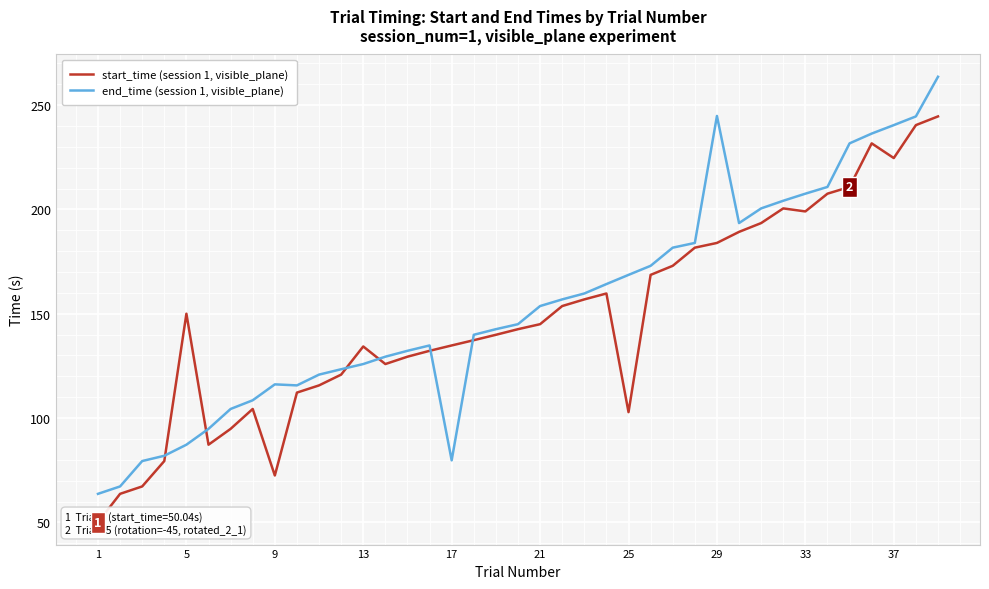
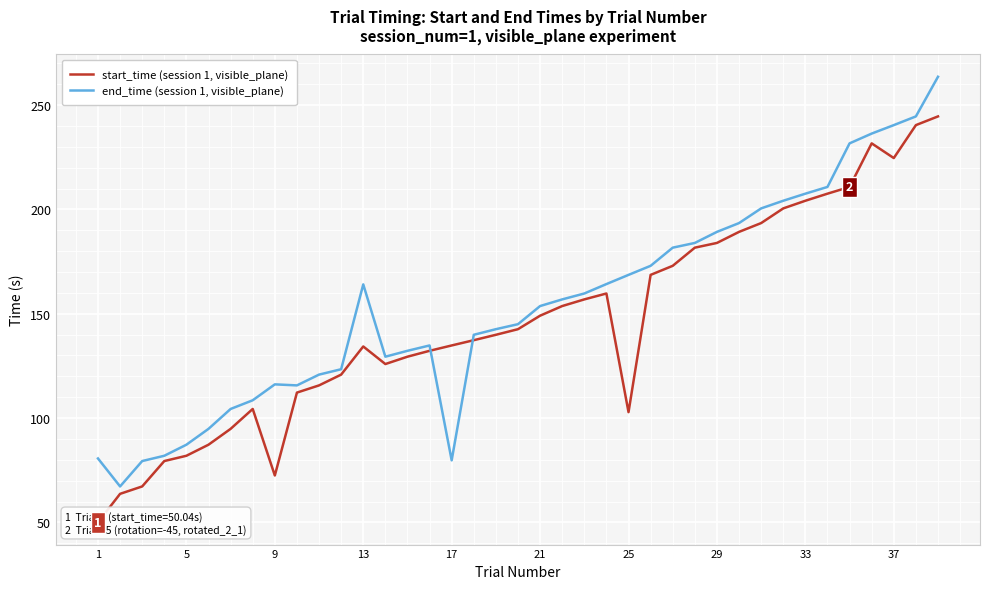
end_time (session 1, visible_plane), 1: 64 -> 81
start_time (session 1, visible_plane), 5: 150 -> 82
end_time (session 1, visible_plane), 13: 126 -> 164
start_time (session 1, visible_plane), 21: 145 -> 149
end_time (session 1, visible_plane), 29: 245 -> 189
start_time (session 1, visible_plane), 33: 199 -> 204
